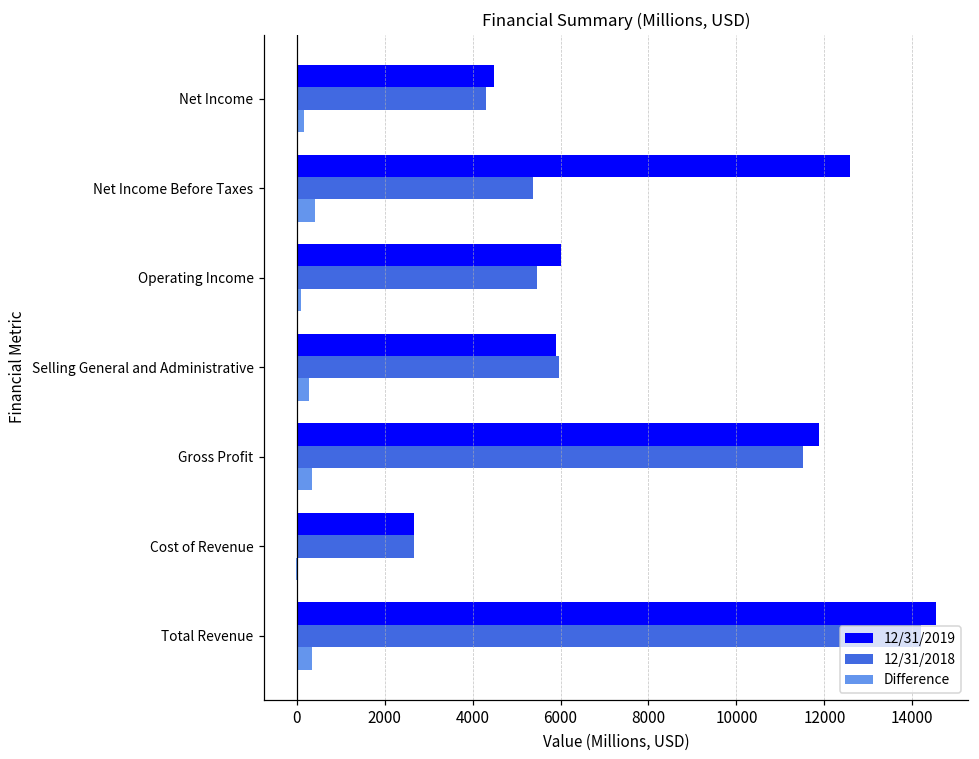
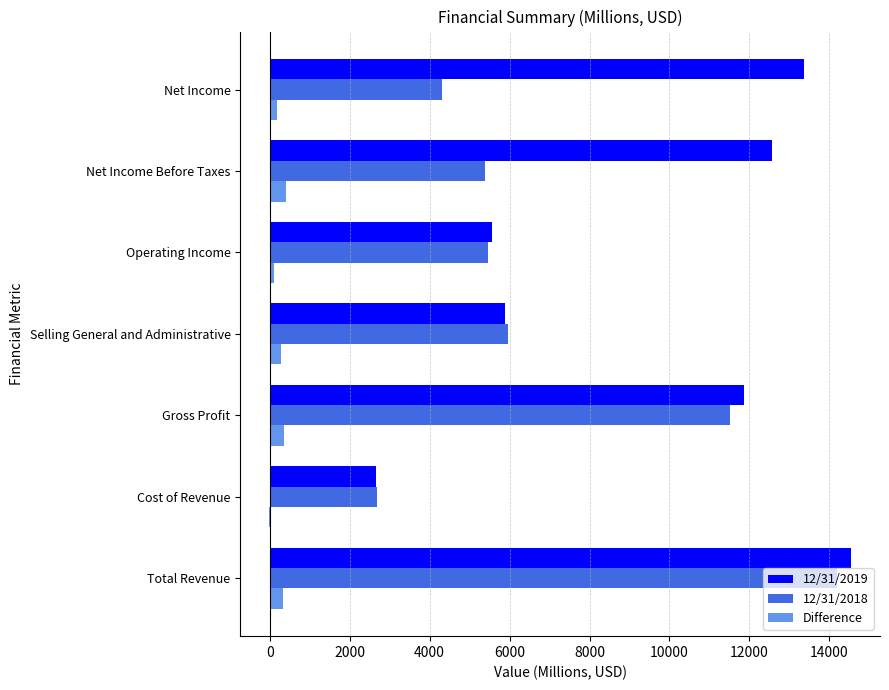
12/31/2019, Net Income: 4500 -> 13400
12/31/2019, Operating Income: 6000 -> 5600
